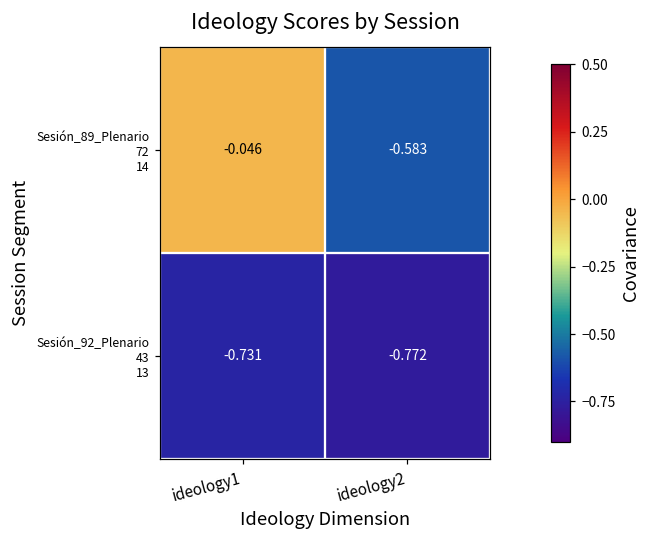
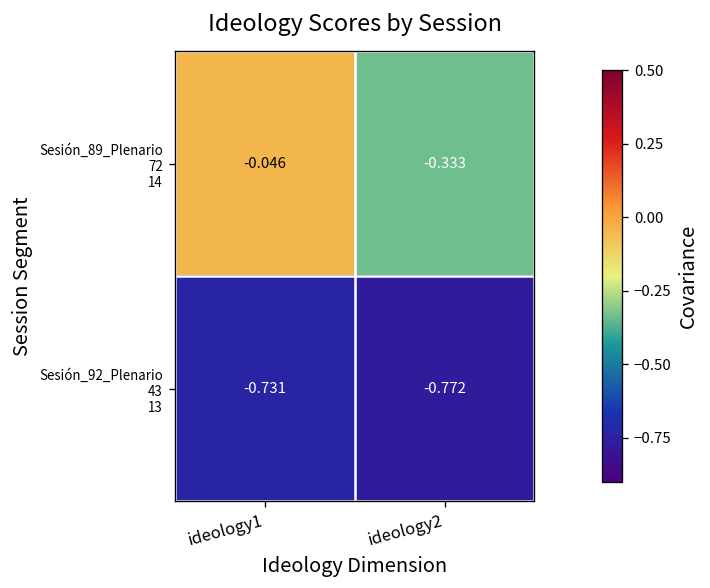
Sesión_89_Plenario 72 14, ideology2: -0.583 -> -0.333
